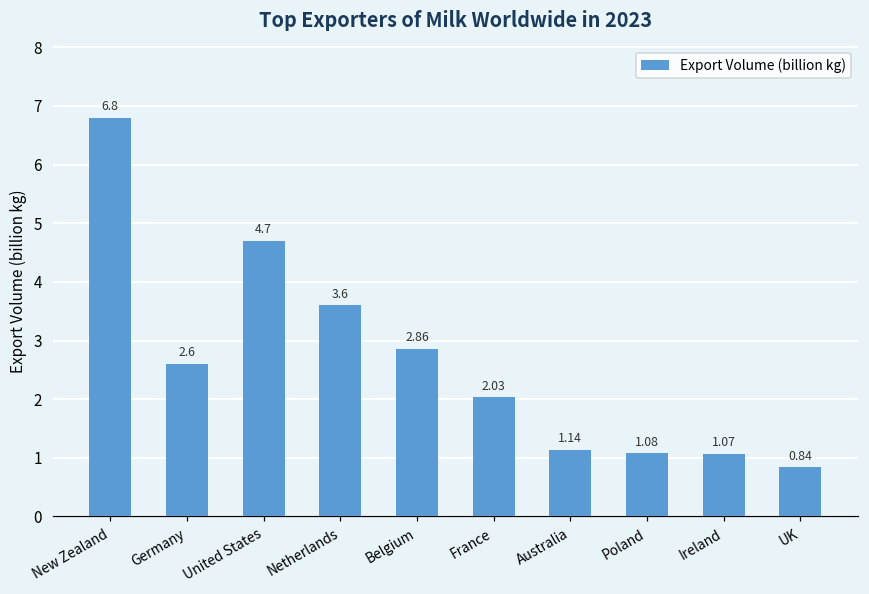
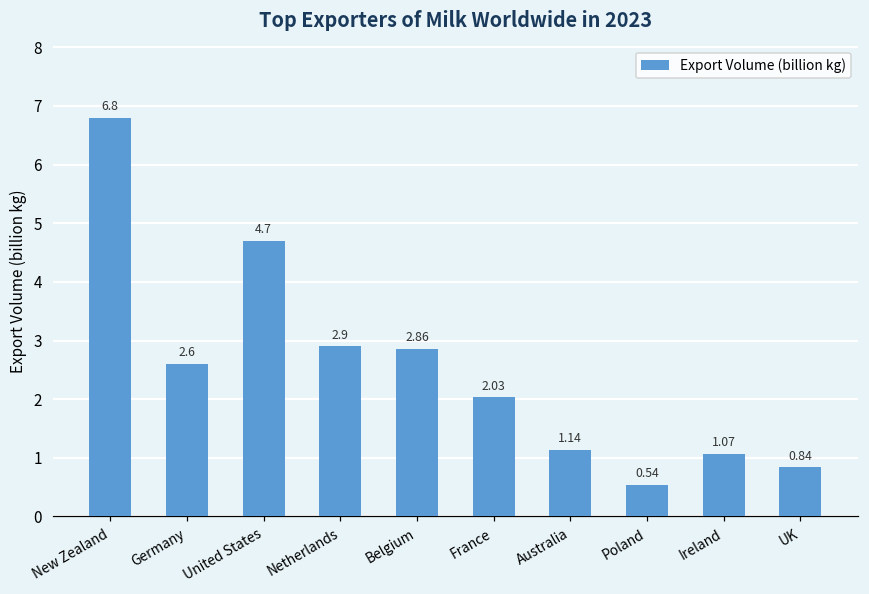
Netherlands: 3.6 -> 2.9
Poland: 1.08 -> 0.54
